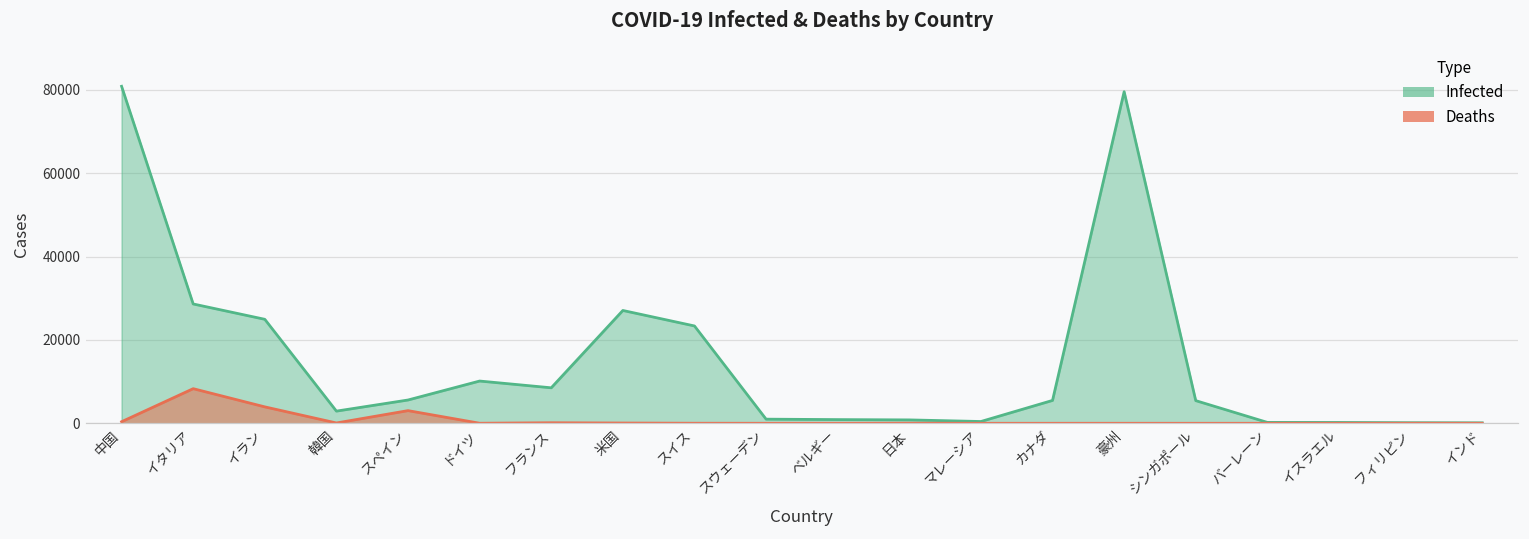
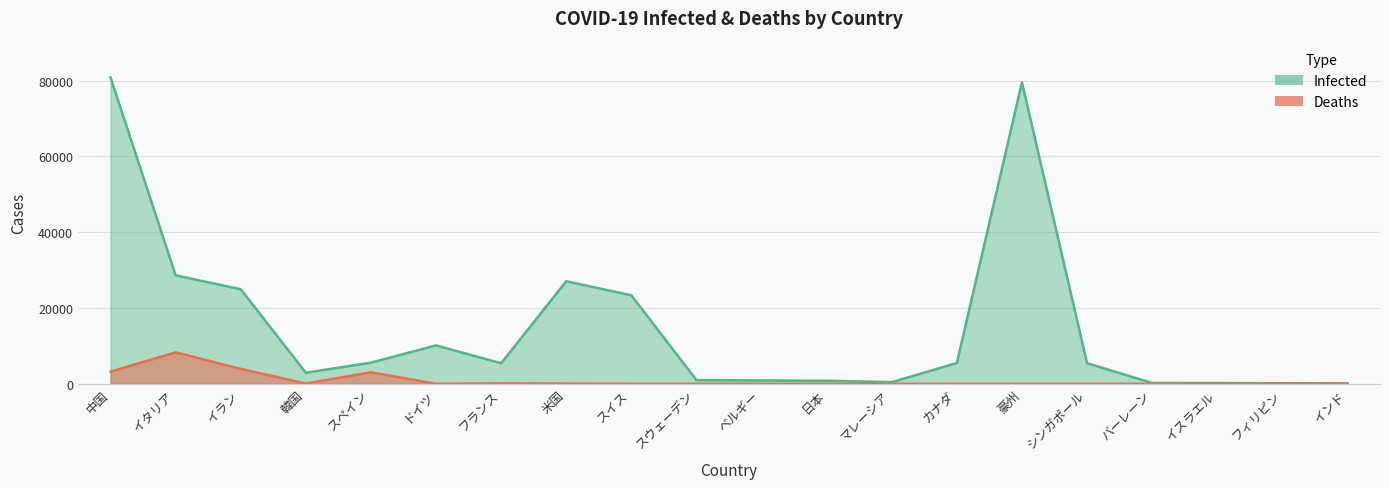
Deaths, 中国: 0 -> 3000
Infected, フランス: 9000 -> 5000
